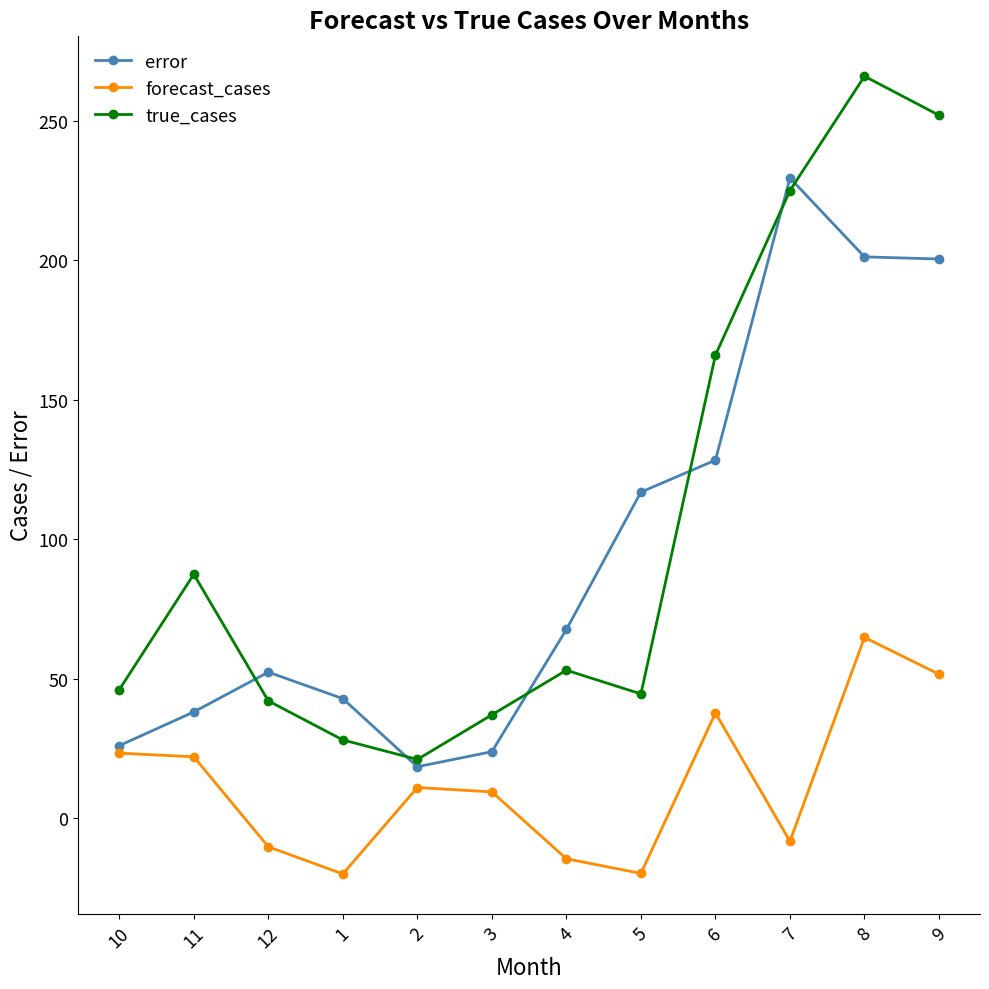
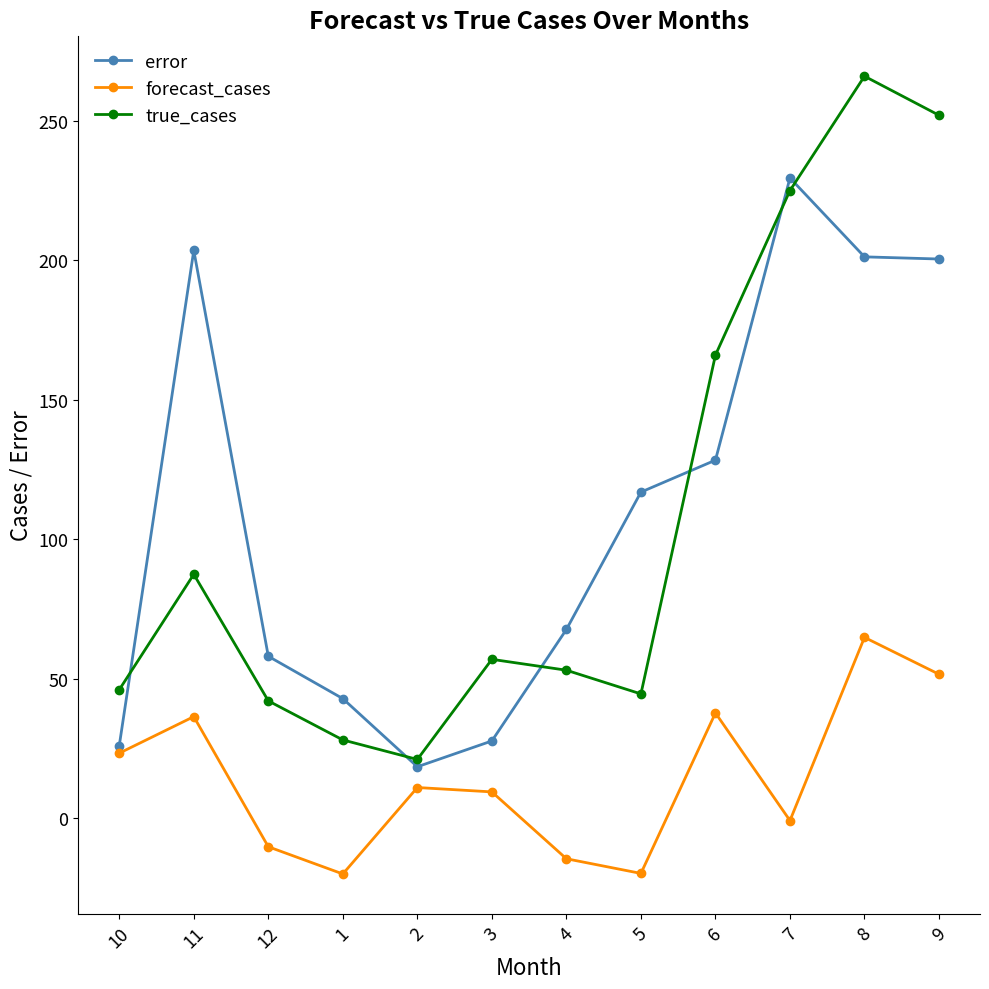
error, 11: 38 -> 204
forecast_cases, 11: 22 -> 36
error, 12: 52 -> 58
error, 3: 24 -> 28
true_cases, 3: 37 -> 57
forecast_cases, 7: -8 -> -1
